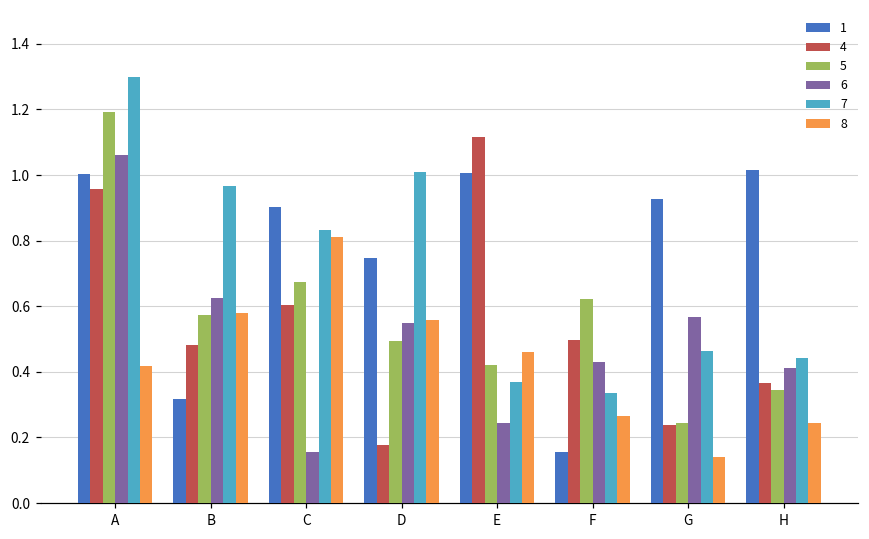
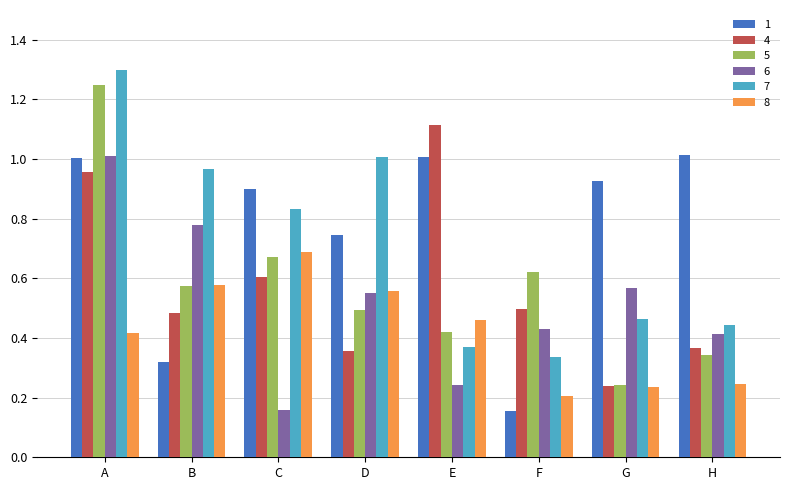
5, A: 1.19 -> 1.25
6, A: 1.06 -> 1.01
6, B: 0.62 -> 0.78
8, C: 0.81 -> 0.69
4, D: 0.18 -> 0.36
8, F: 0.27 -> 0.21
8, G: 0.14 -> 0.24
